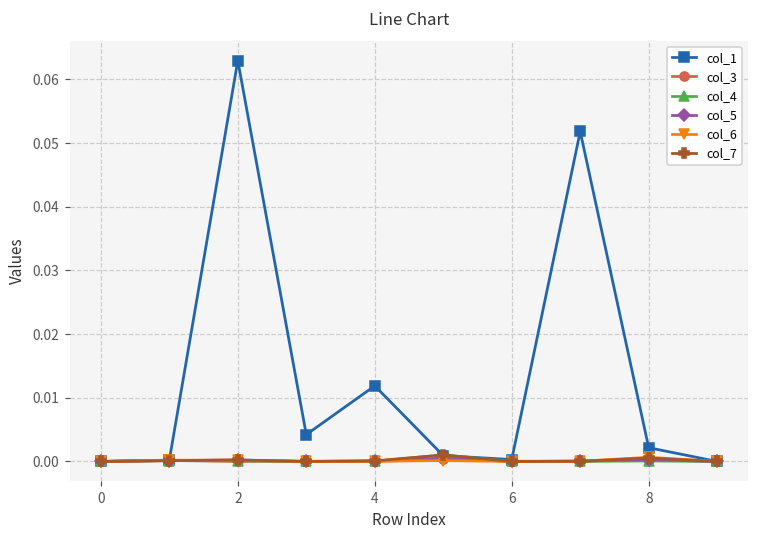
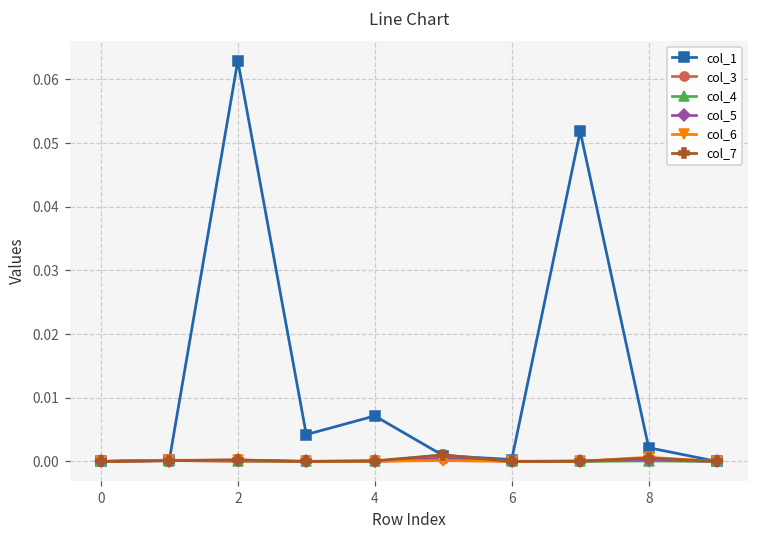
col_1, 4: 0.012 -> 0.007
